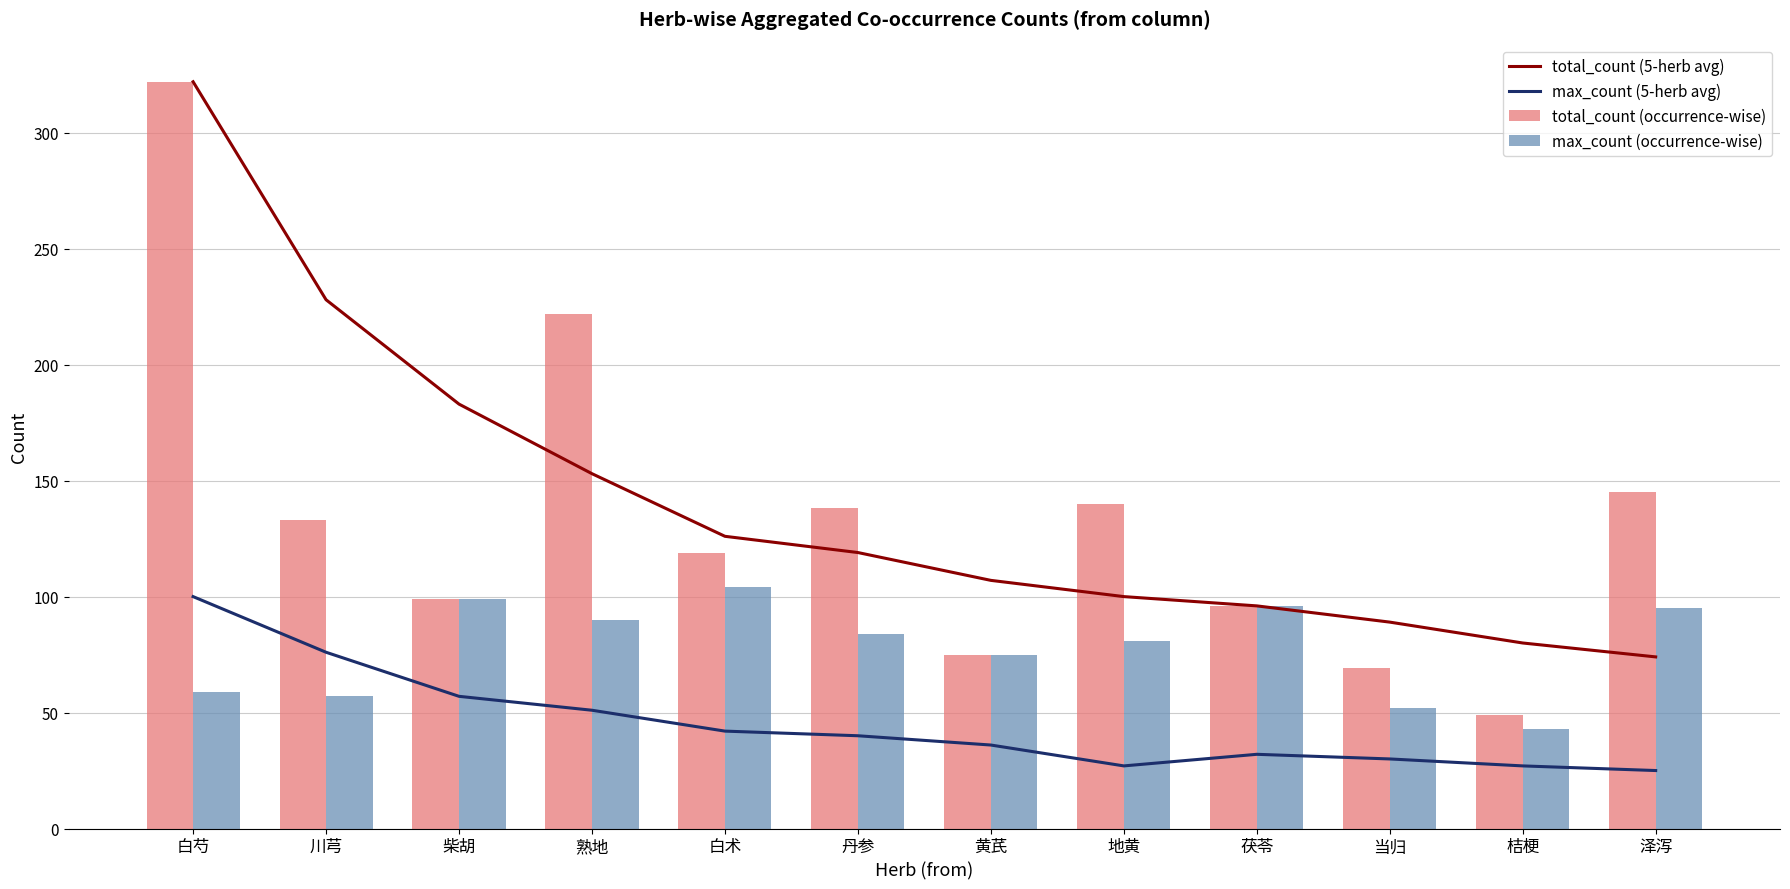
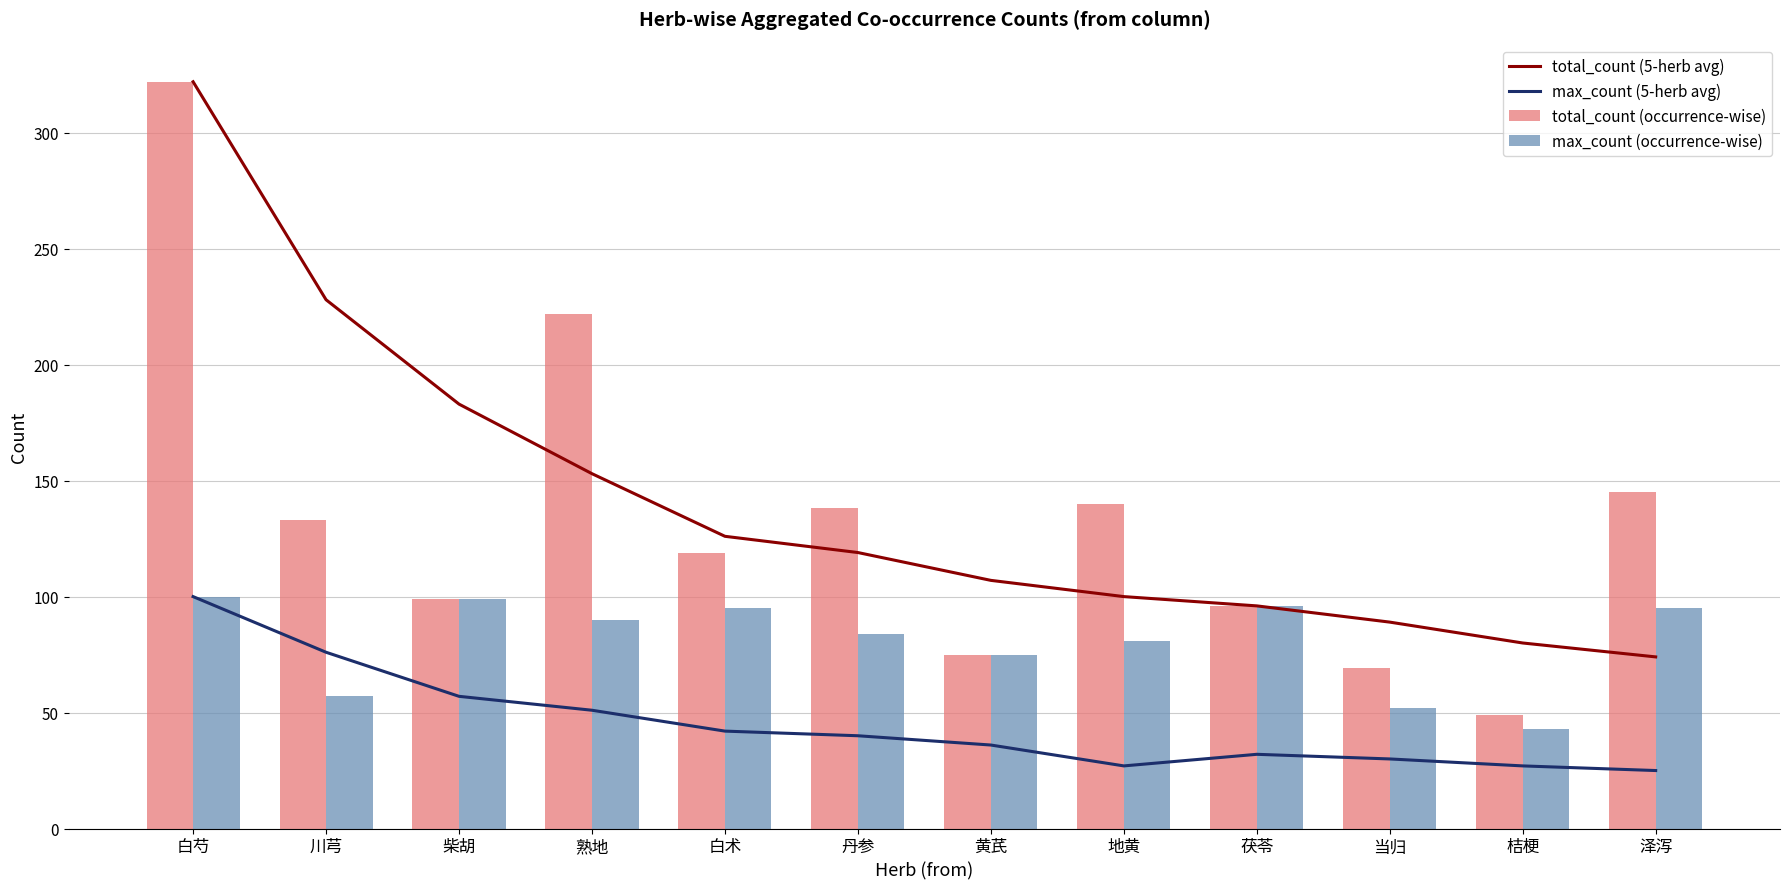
max_count (occurrence-wise), 白芍: 59 -> 100
max_count (occurrence-wise), 白术: 104 -> 95
